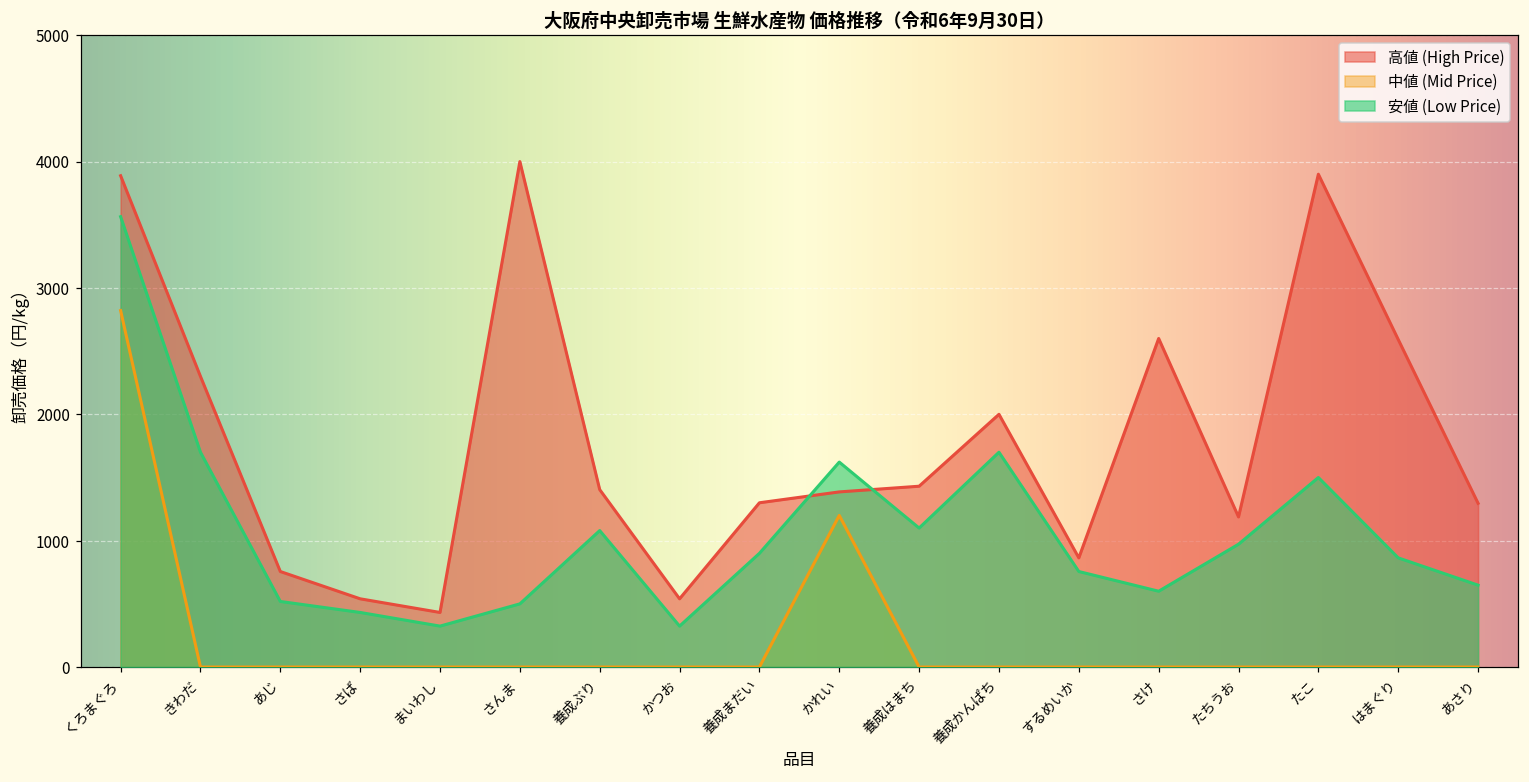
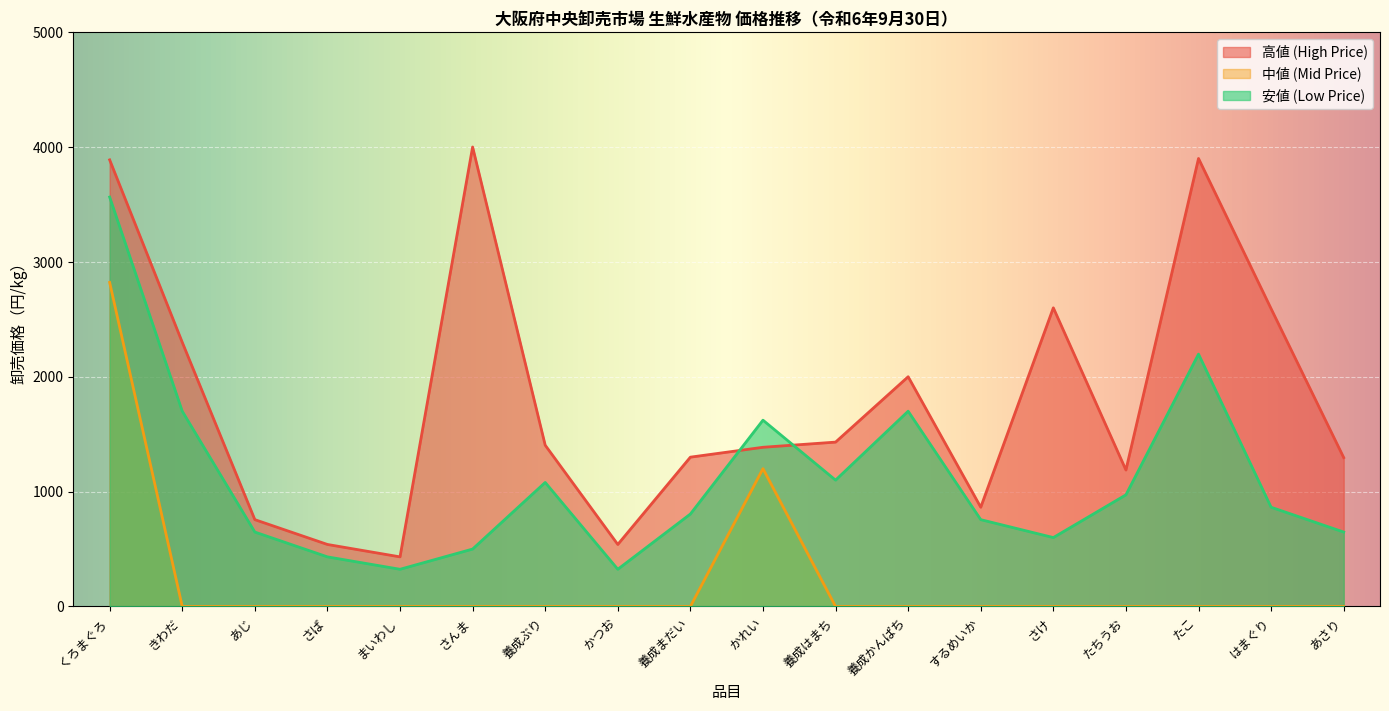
安値 (Low Price), あじ: 520 -> 650
安値 (Low Price), 養成まだい: 900 -> 810
安値 (Low Price), たこ: 1500 -> 2200
